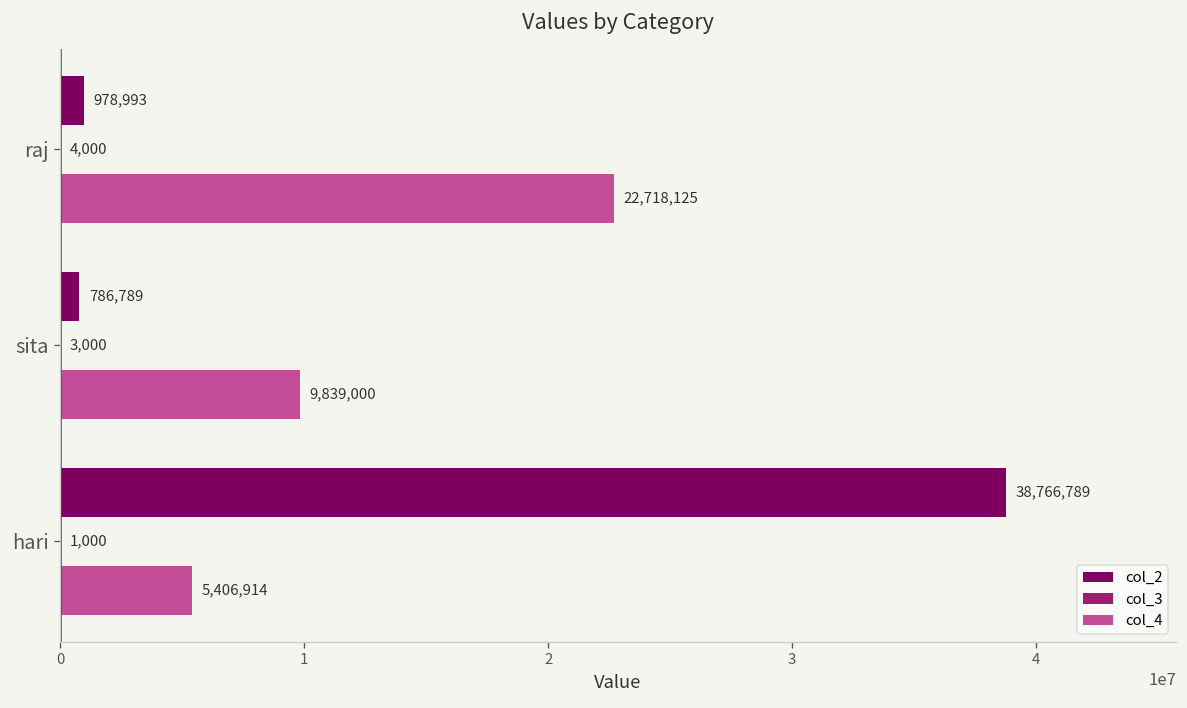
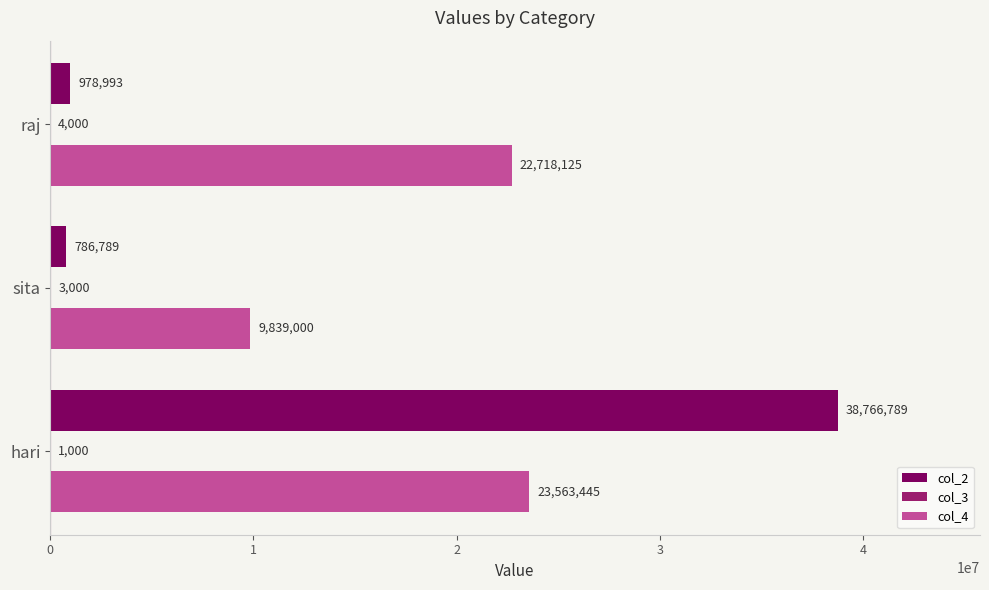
col_4, hari: 5,406,914 -> 23,563,445
